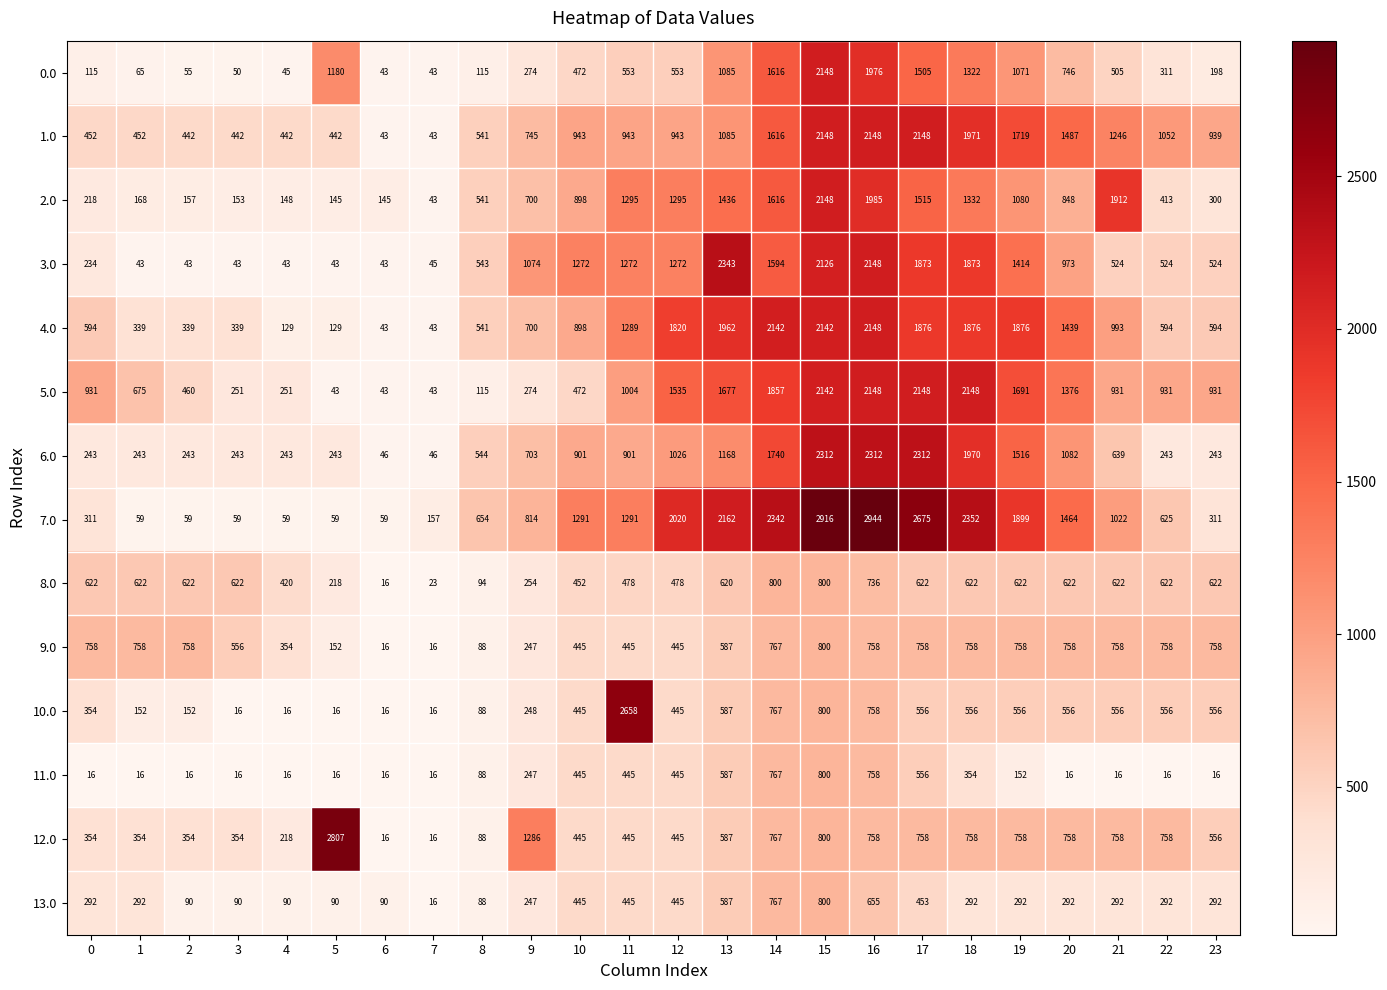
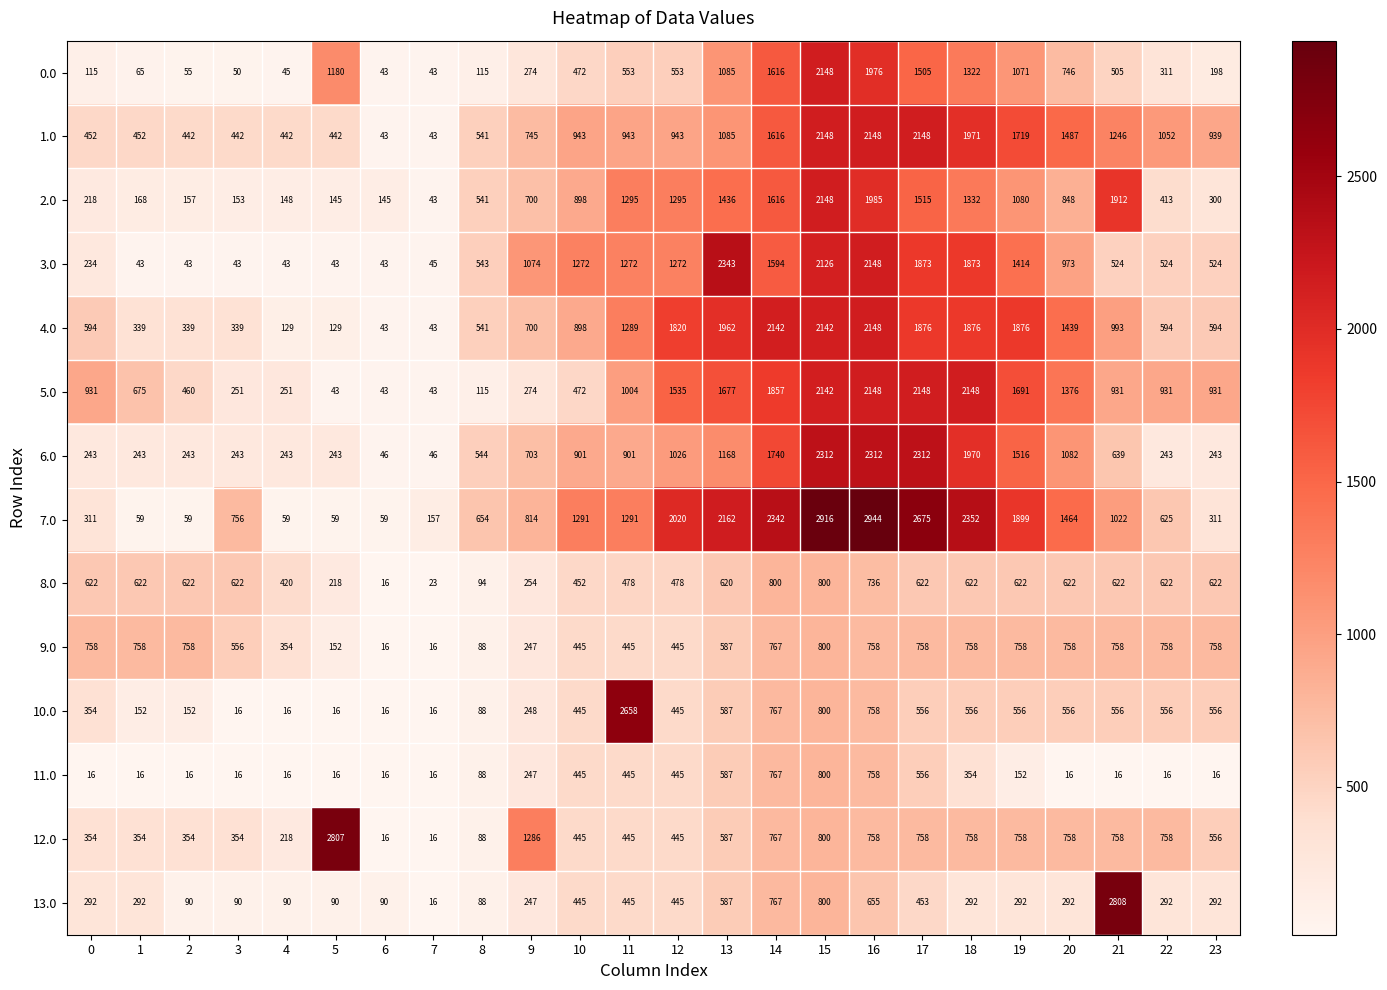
7.0, 3: 59 -> 756
13.0, 21: 292 -> 2808
